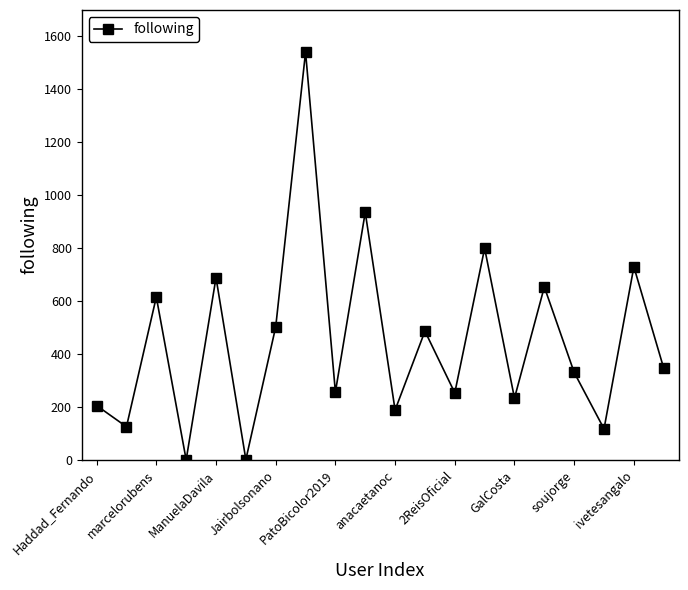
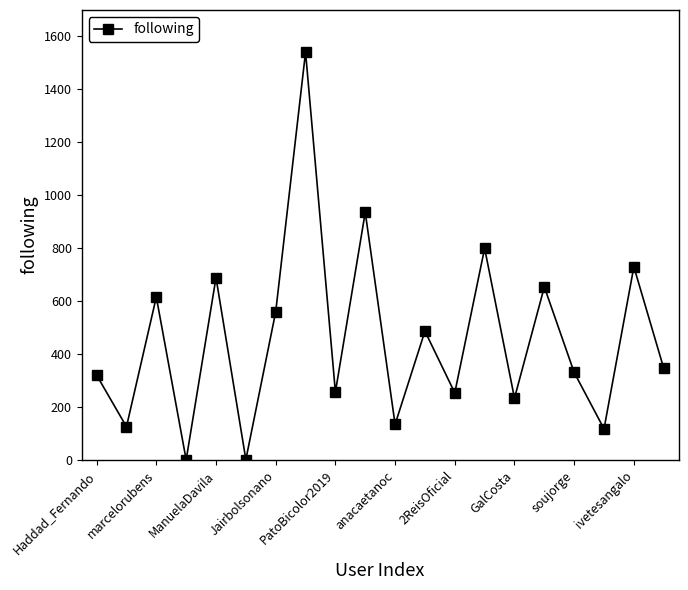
Haddad_Fernando: 210 -> 320
Jairbolsonano: 500 -> 560
anacaetanoc: 190 -> 140
